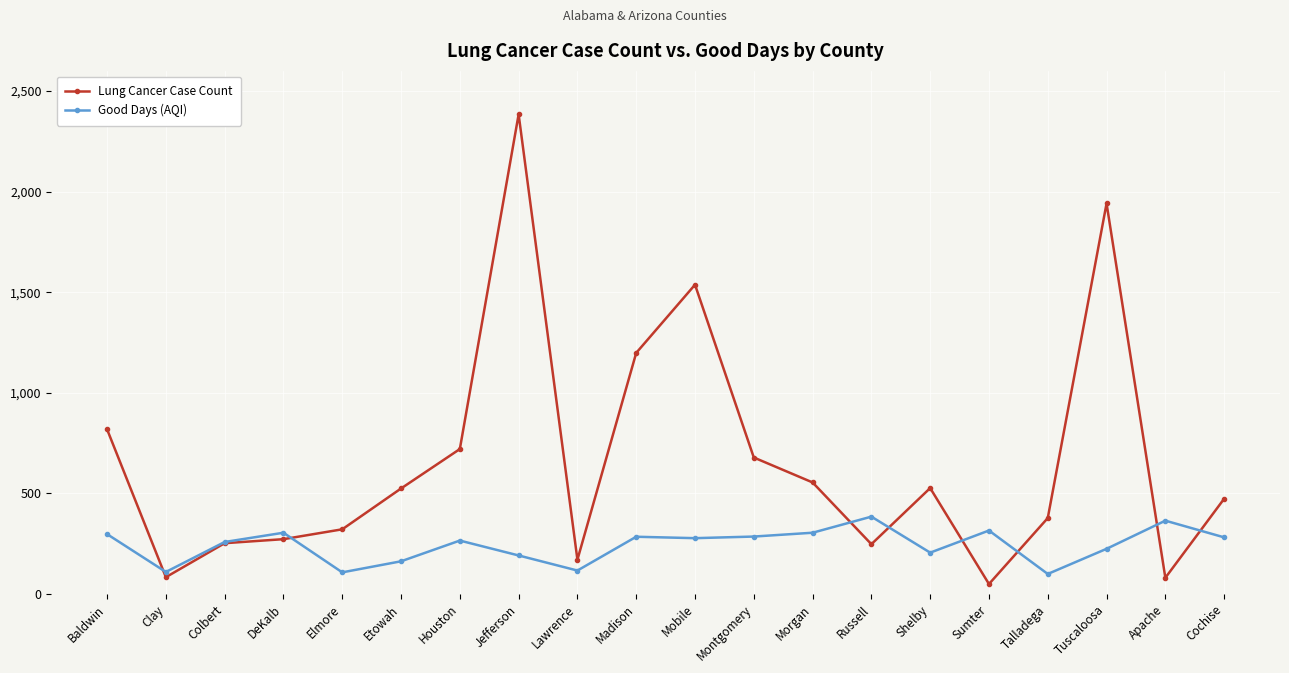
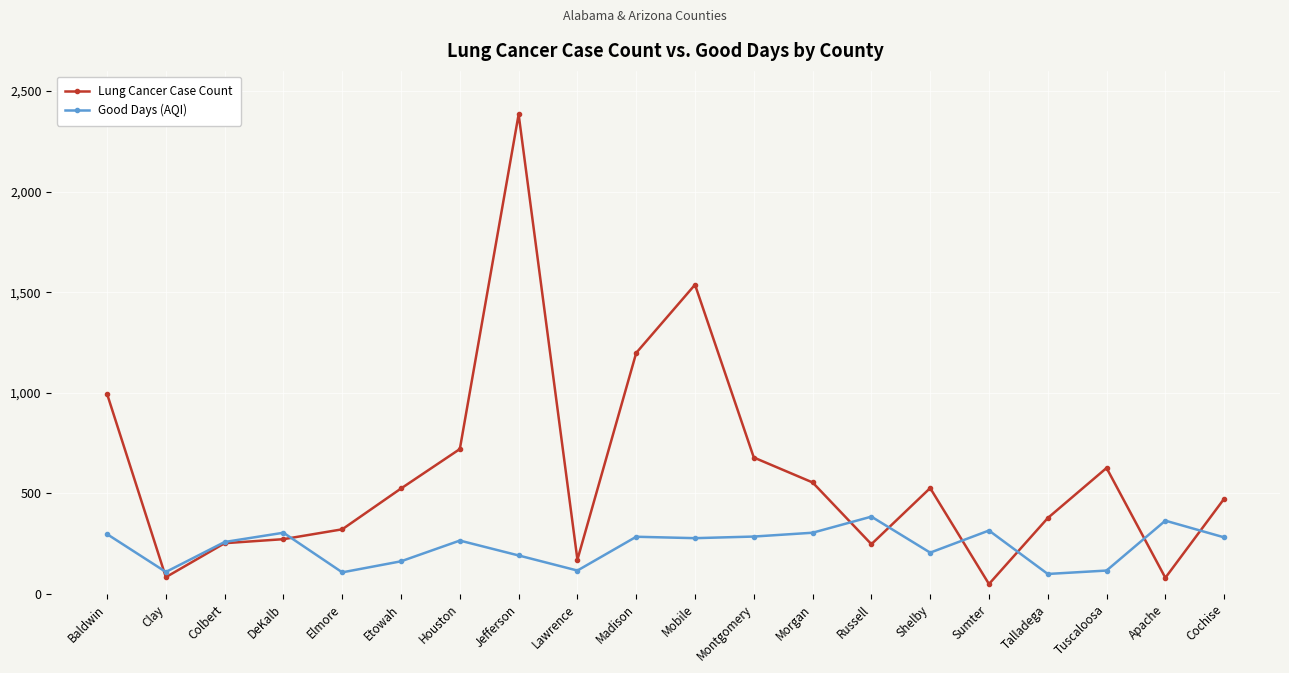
Lung Cancer Case Count, Baldwin: 820 -> 990
Lung Cancer Case Count, Tuscaloosa: 1,940 -> 630
Good Days (AQI), Tuscaloosa: 220 -> 120
